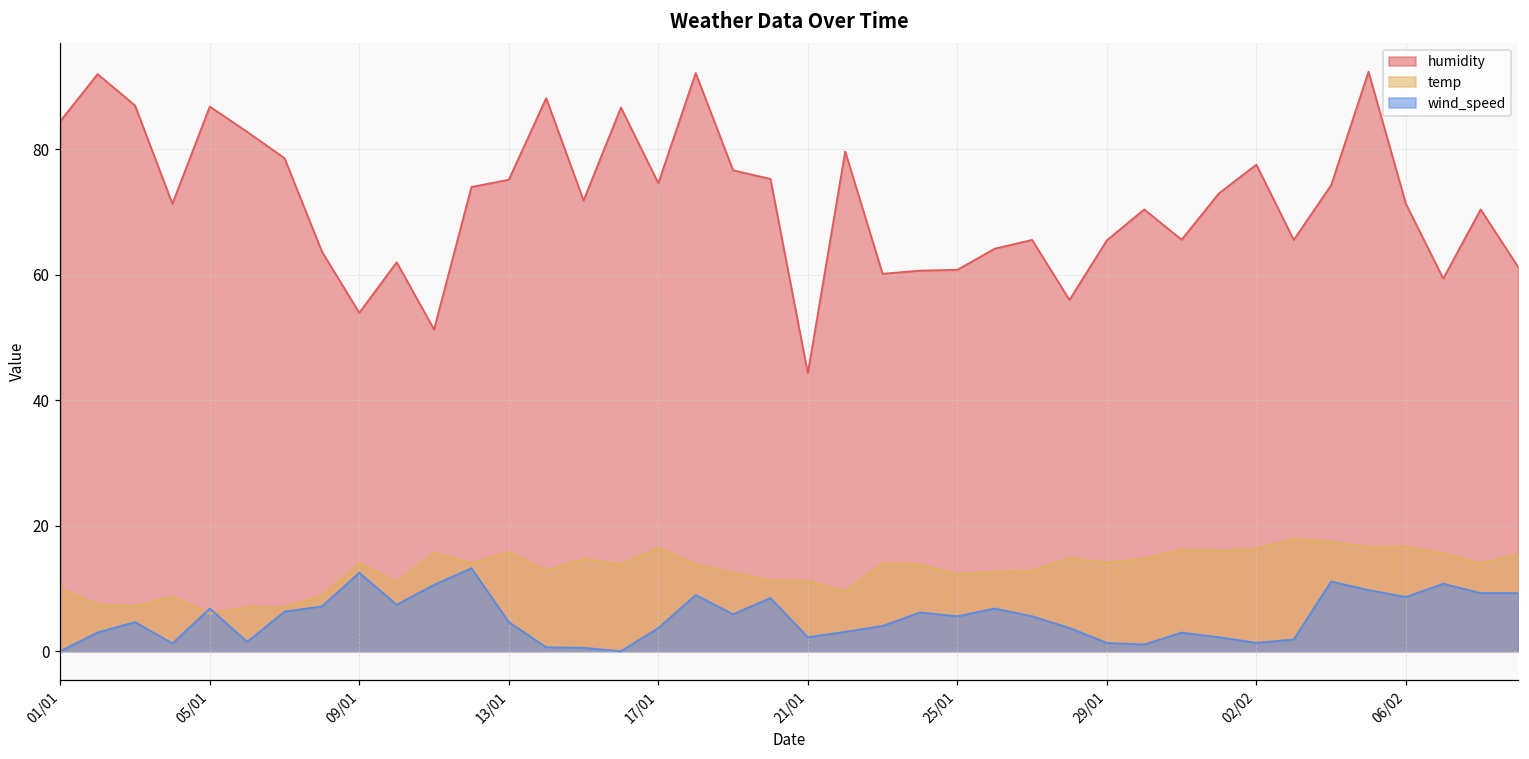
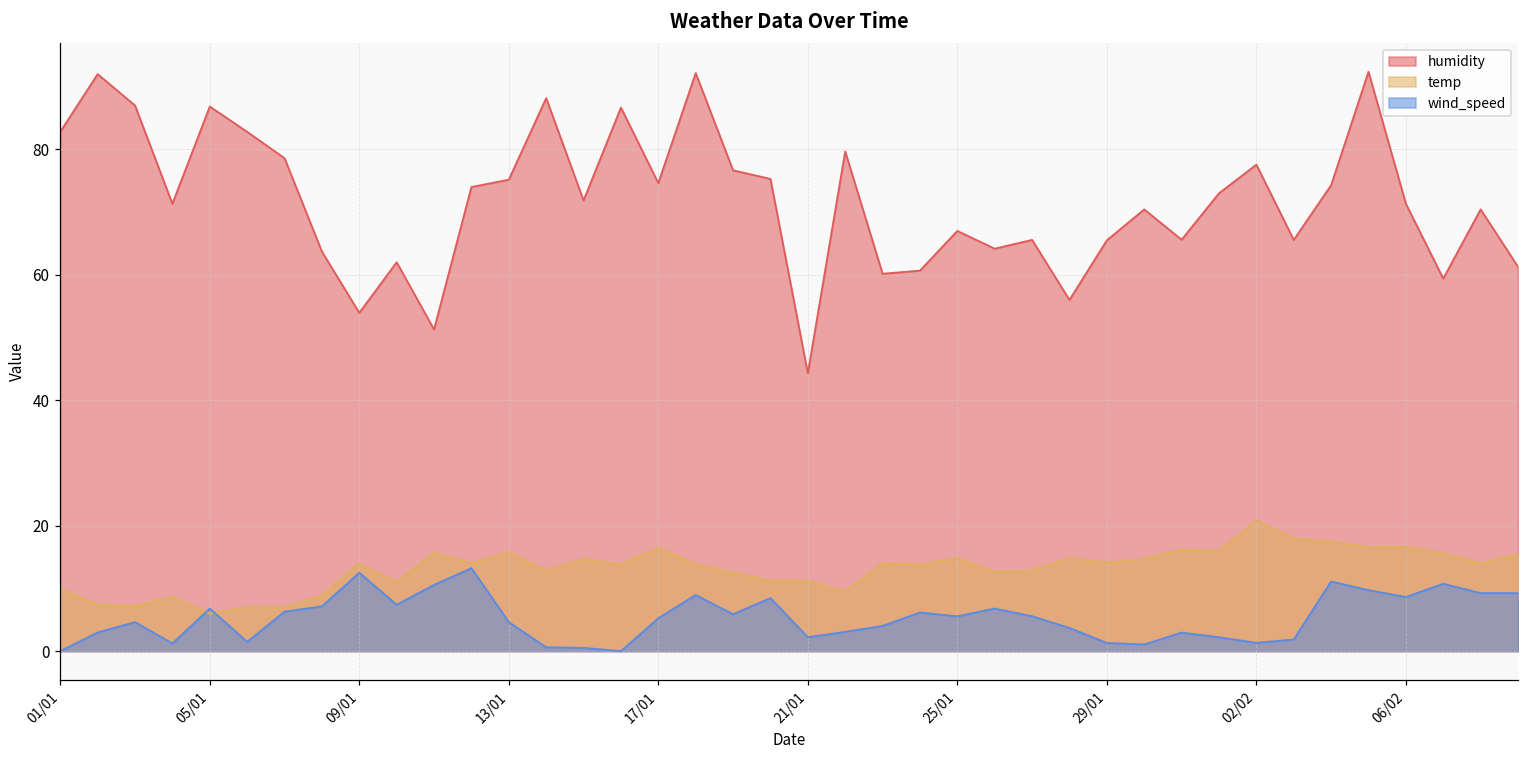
humidity, 01/01: 85 -> 83
wind_speed, 17/01: 4 -> 5
humidity, 25/01: 61 -> 67
temp, 25/01: 12 -> 15
temp, 02/02: 16 -> 21
